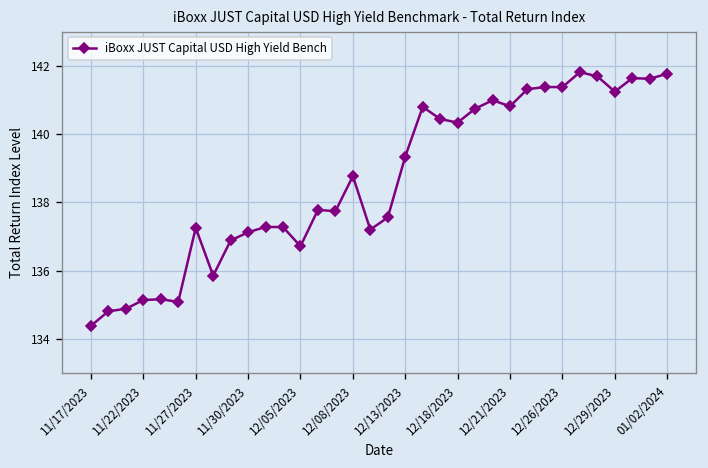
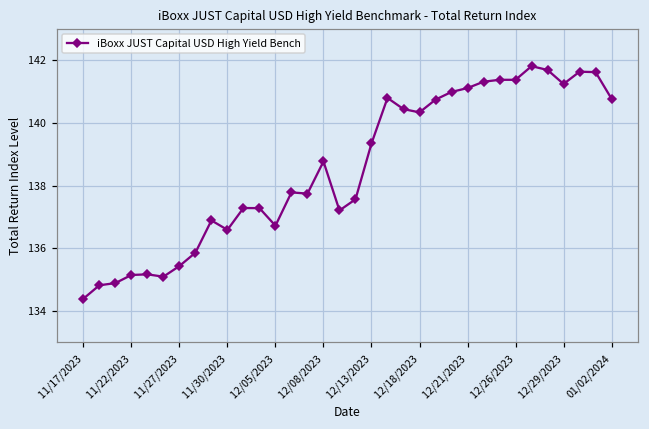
11/27/2023: 137.3 -> 135.4
11/30/2023: 137.1 -> 136.6
12/21/2023: 140.8 -> 141.1
01/02/2024: 141.8 -> 140.8
